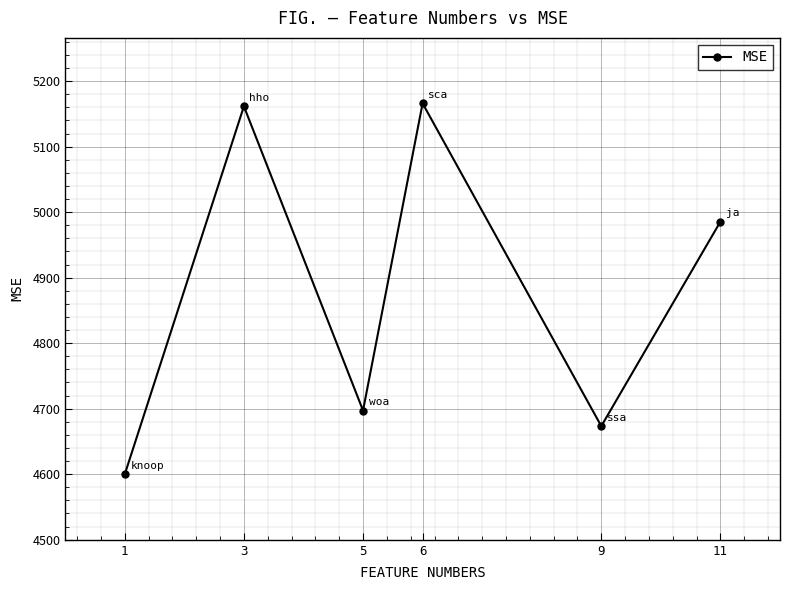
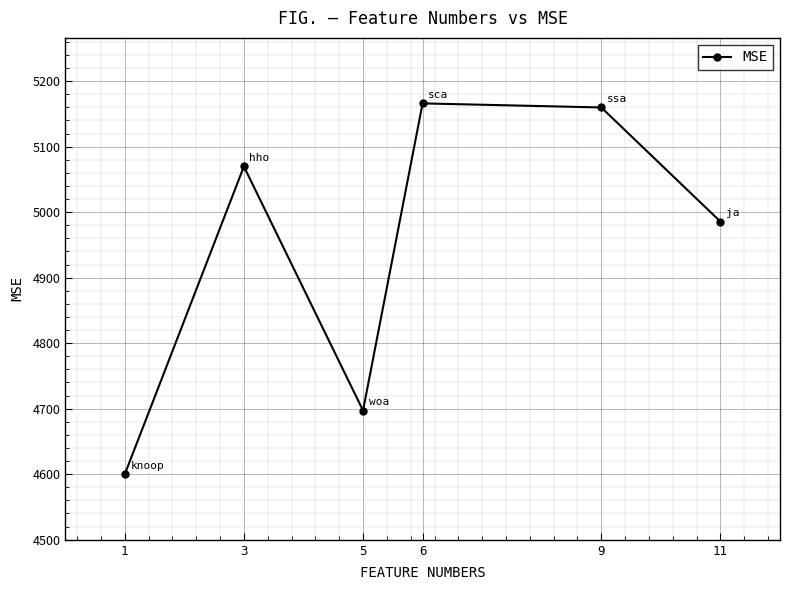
3: 5160 -> 5070
9: 4670 -> 5160
